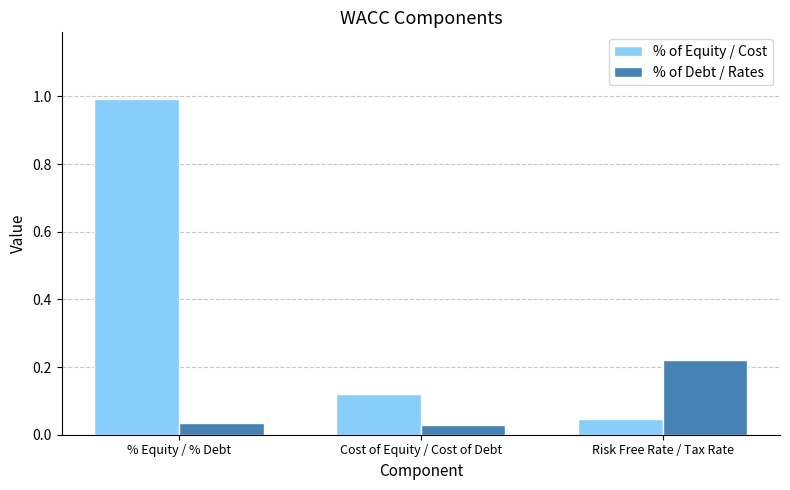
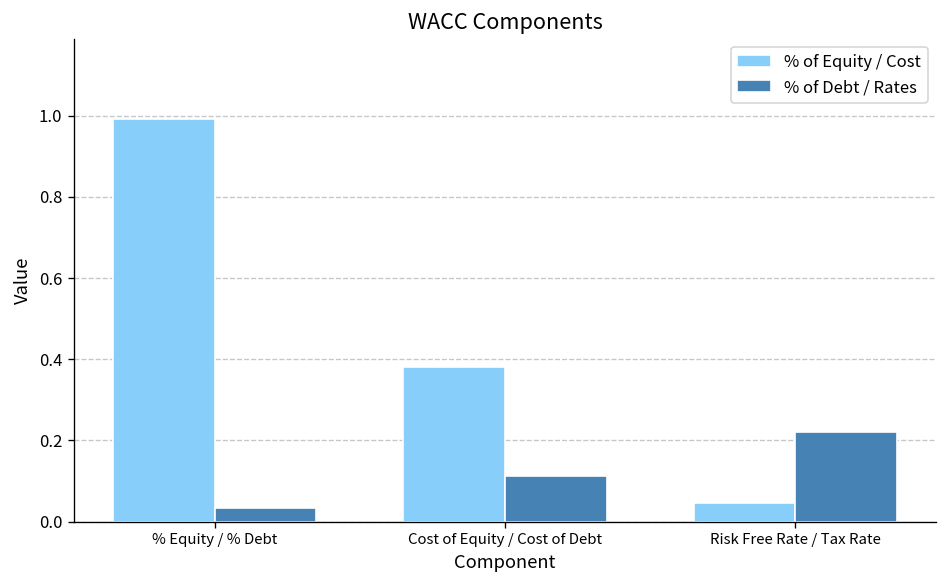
% of Equity / Cost, Cost of Equity / Cost of Debt: 0.12 -> 0.38
% of Debt / Rates, Cost of Equity / Cost of Debt: 0.03 -> 0.11
